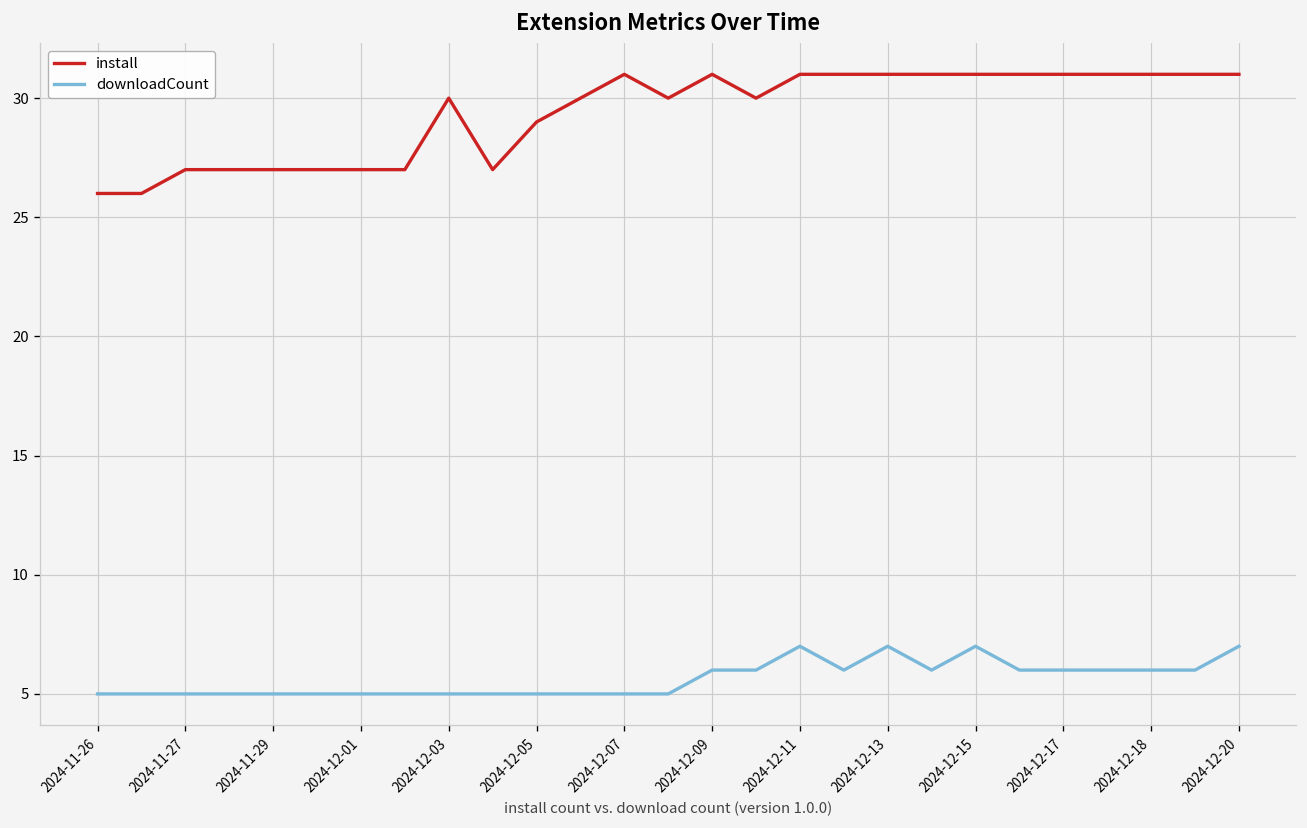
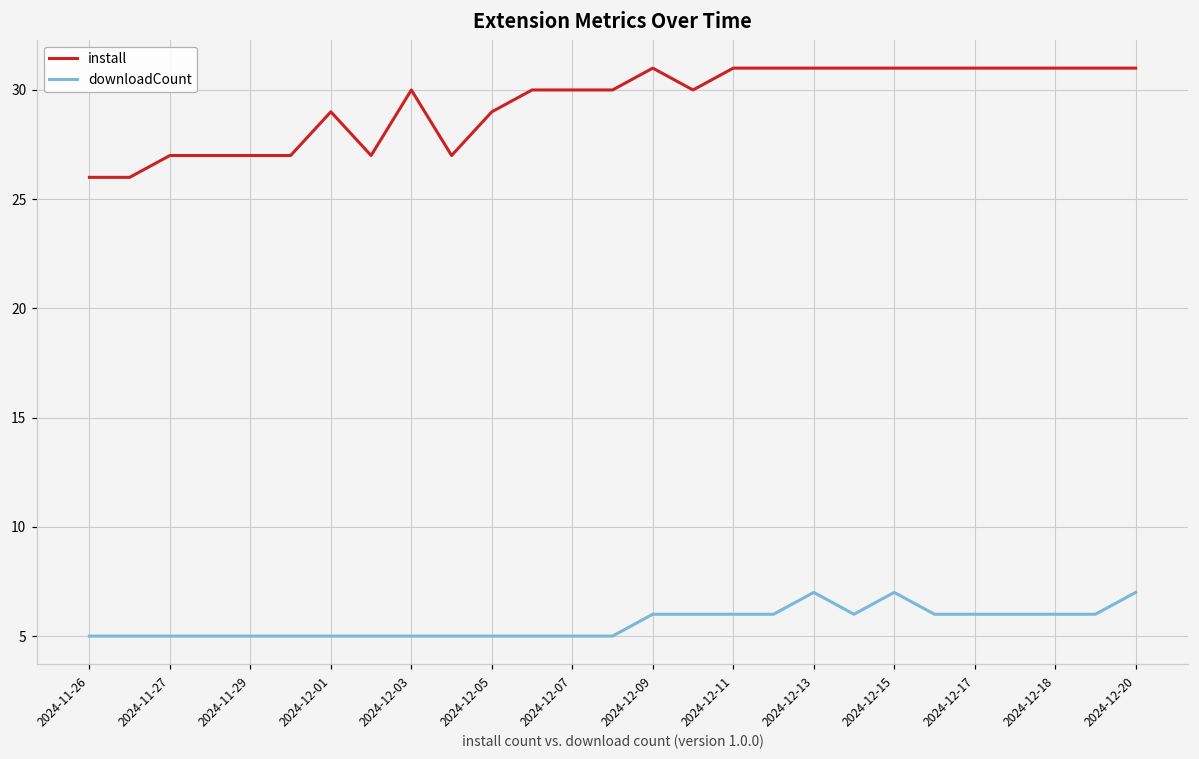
install, 2024-12-01: 27 -> 29
install, 2024-12-07: 31 -> 30
downloadCount, 2024-12-11: 7 -> 6
